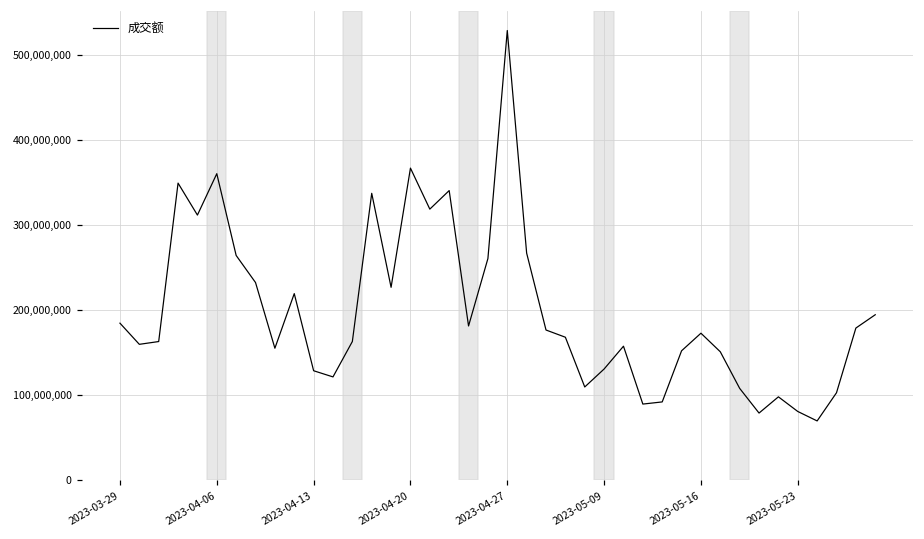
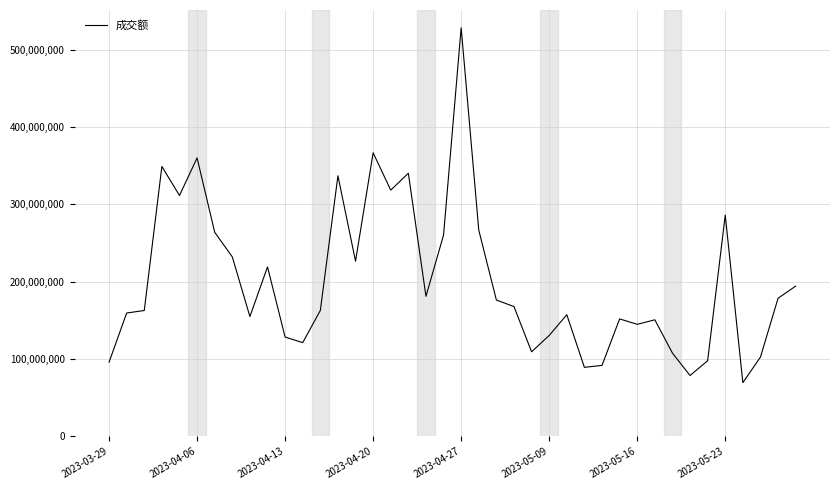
2023-03-29: 180,000,000 -> 100,000,000
2023-05-16: 170,000,000 -> 140,000,000
2023-05-23: 80,000,000 -> 290,000,000
